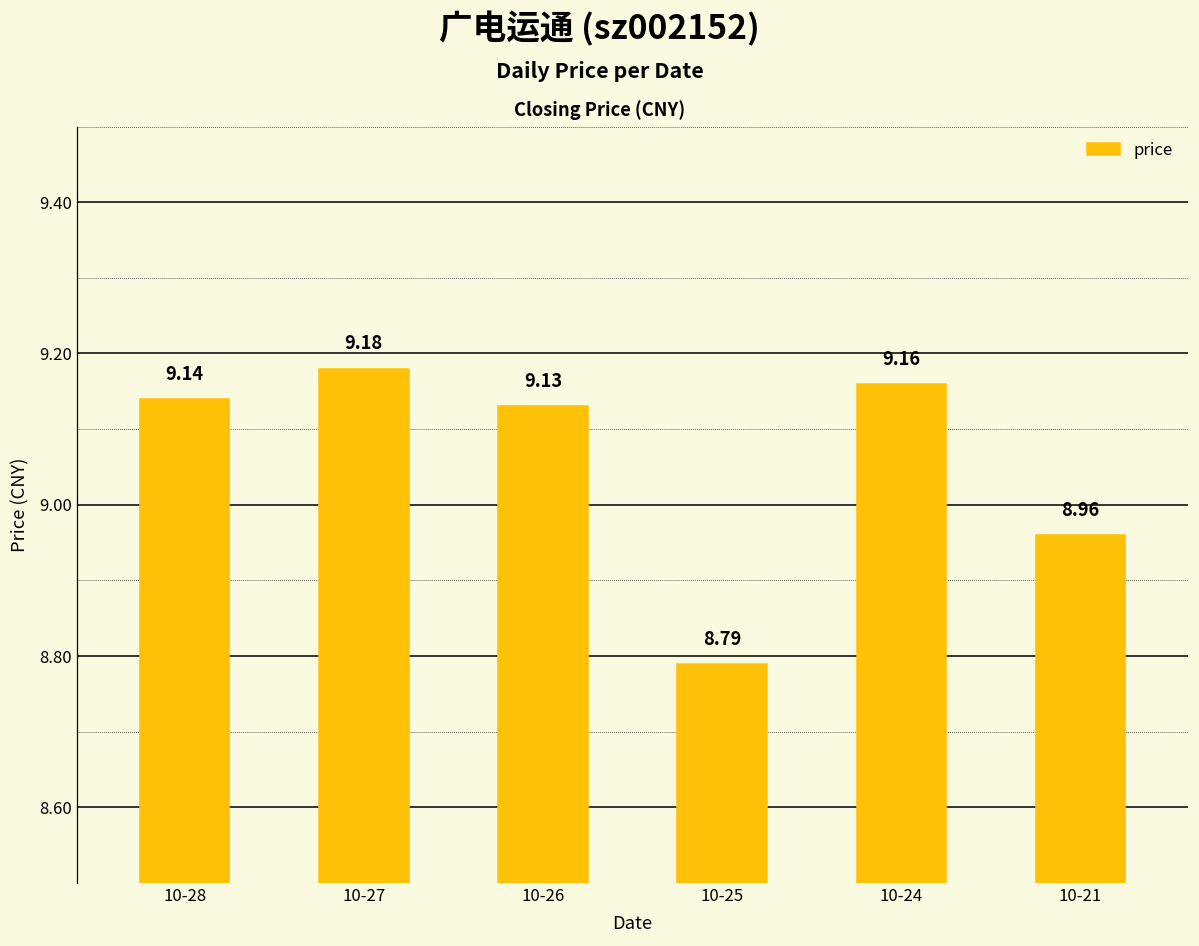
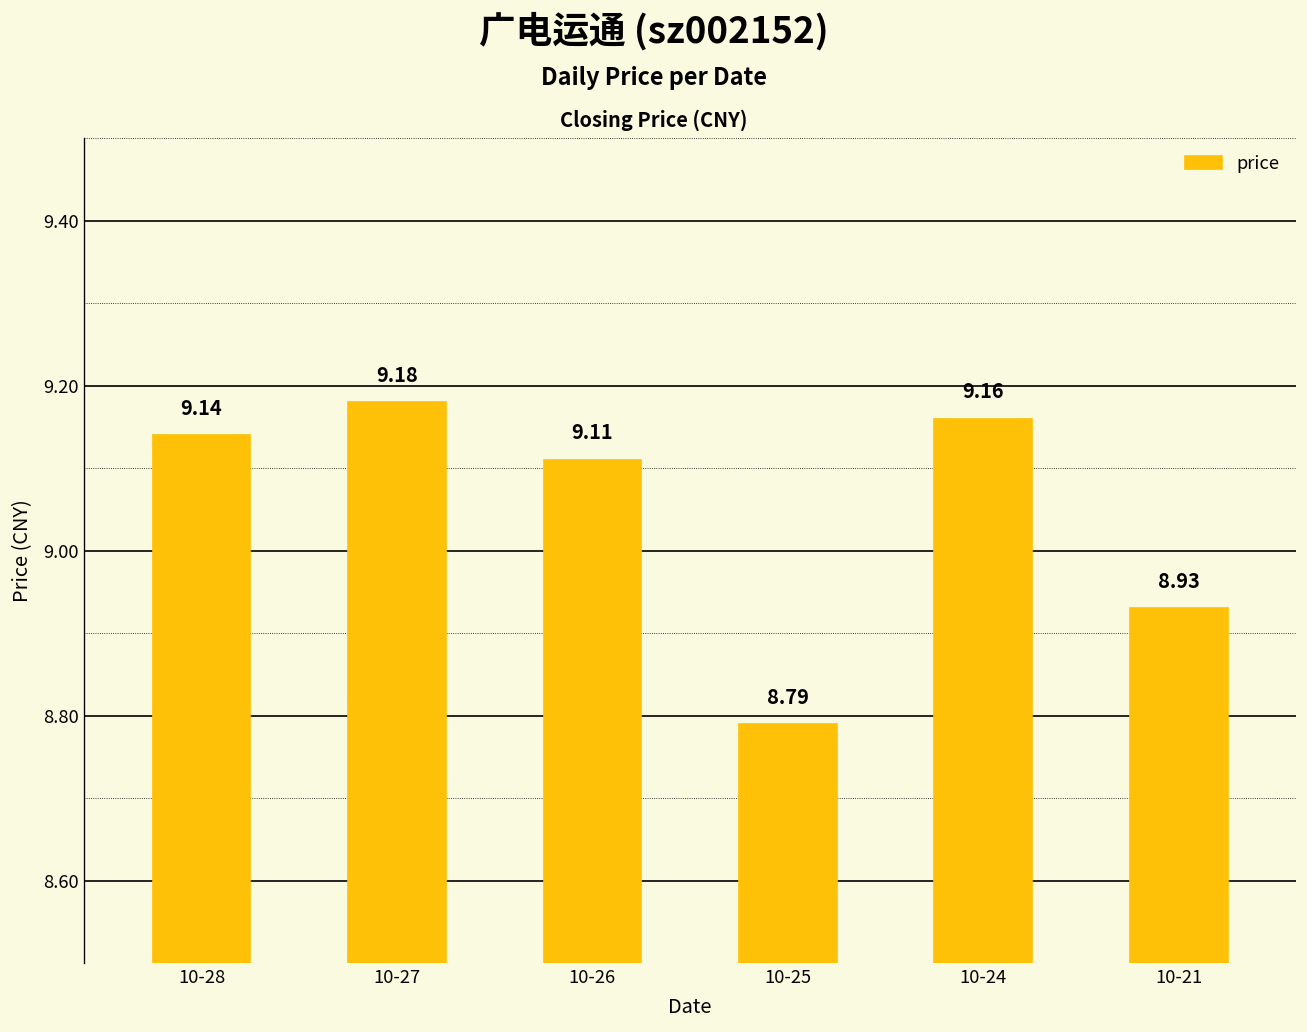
10-26: 9.13 -> 9.11
10-21: 8.96 -> 8.93
